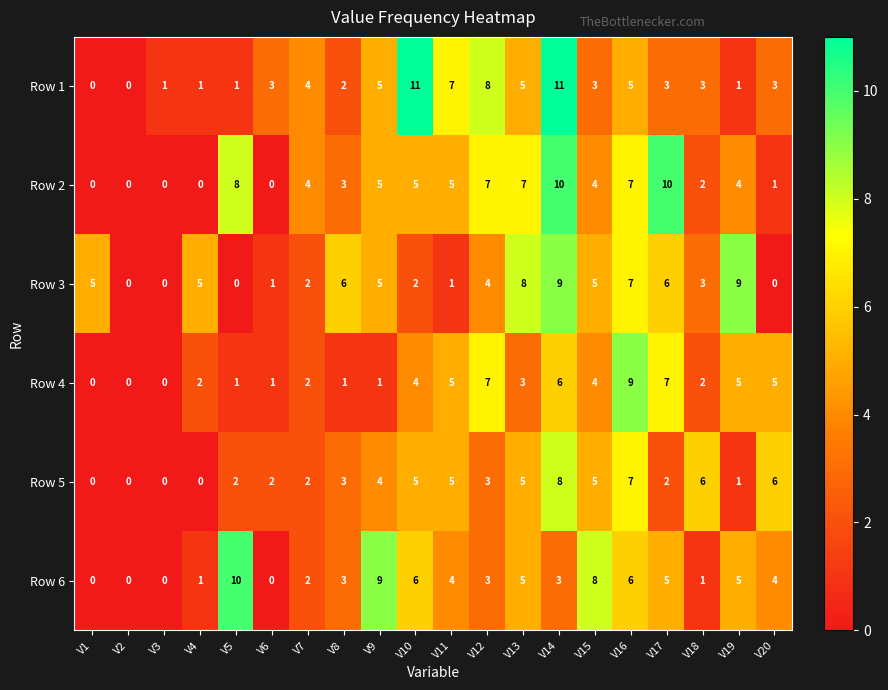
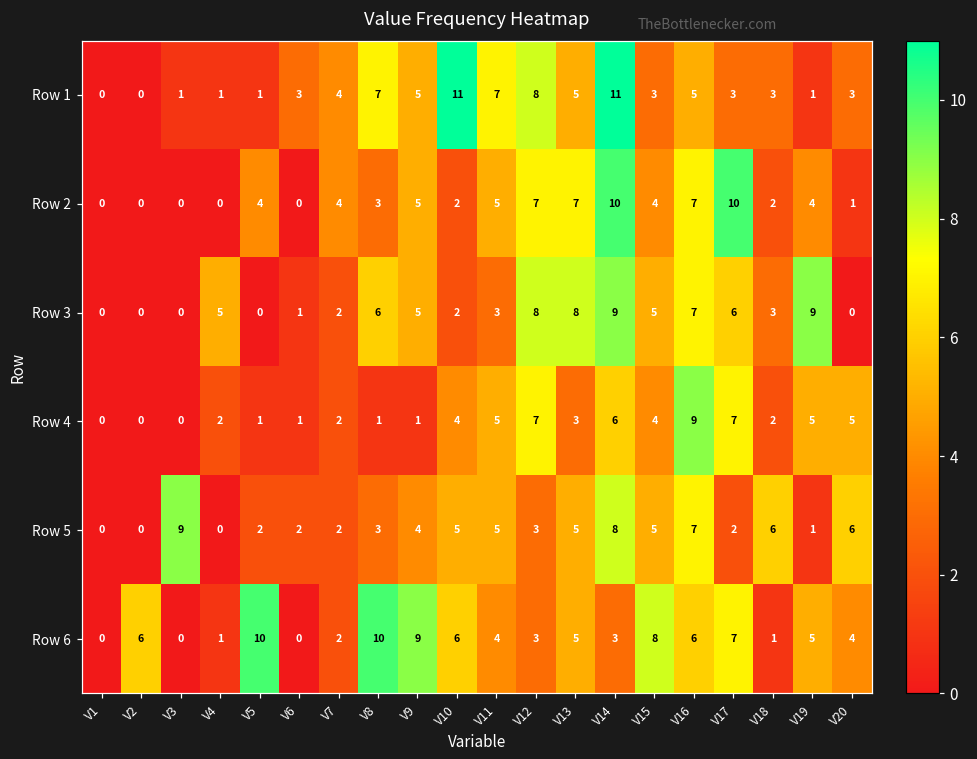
Row 1, V8: 2 -> 7
Row 2, V5: 8 -> 4
Row 2, V10: 5 -> 2
Row 3, V1: 5 -> 0
Row 3, V11: 1 -> 3
Row 3, V12: 4 -> 8
Row 5, V3: 0 -> 9
Row 6, V2: 0 -> 6
Row 6, V8: 3 -> 10
Row 6, V17: 5 -> 7
